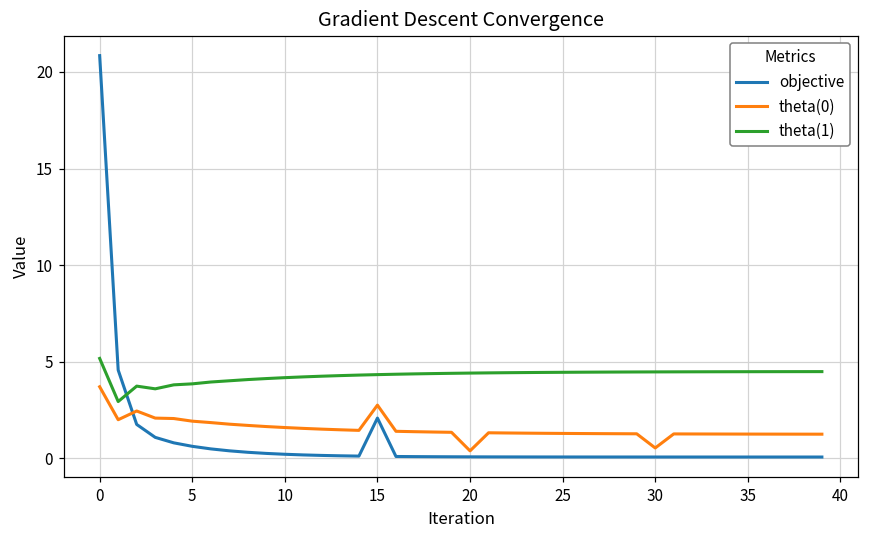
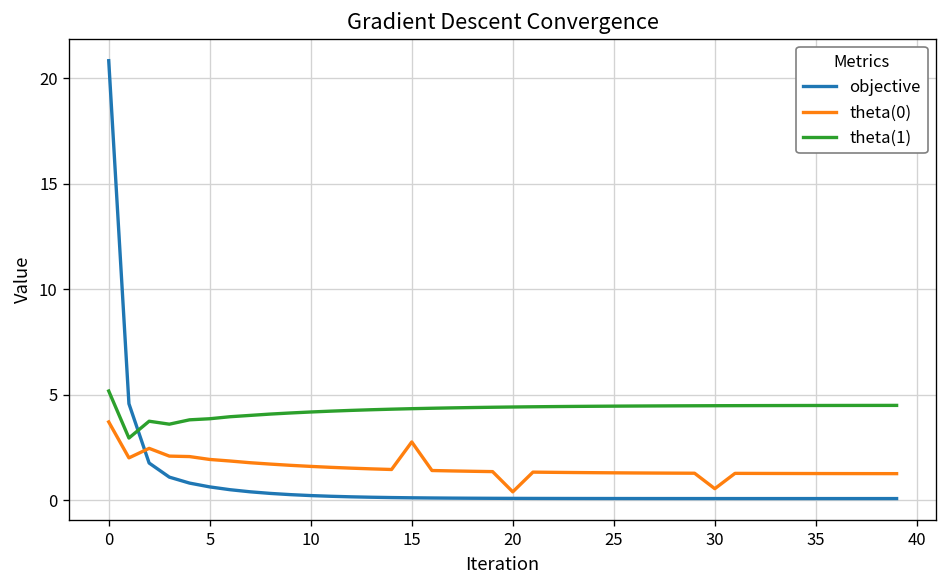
objective, 15: 2.1 -> 0.1
